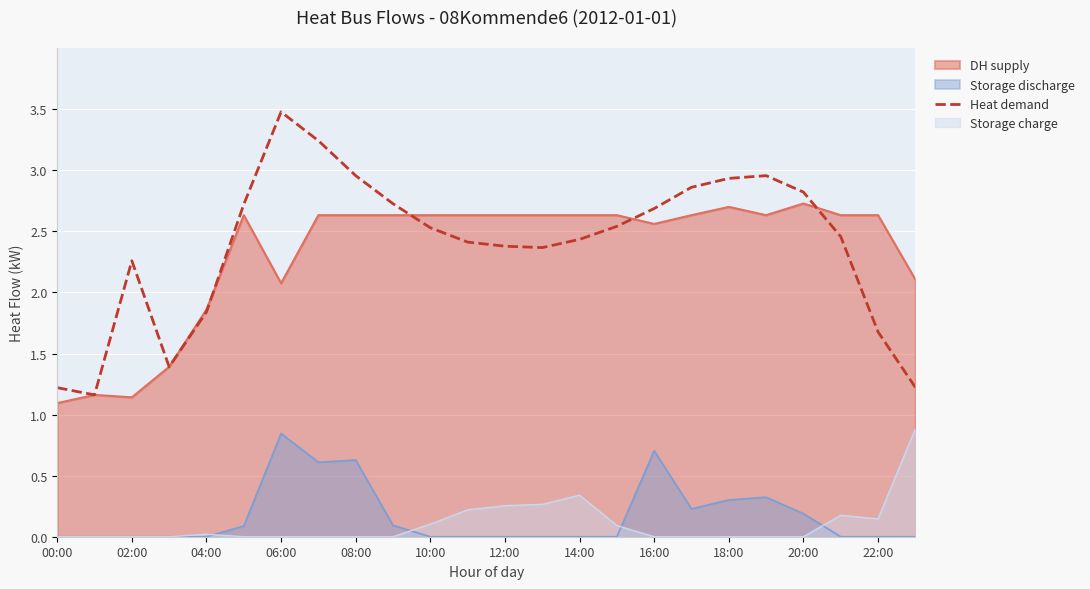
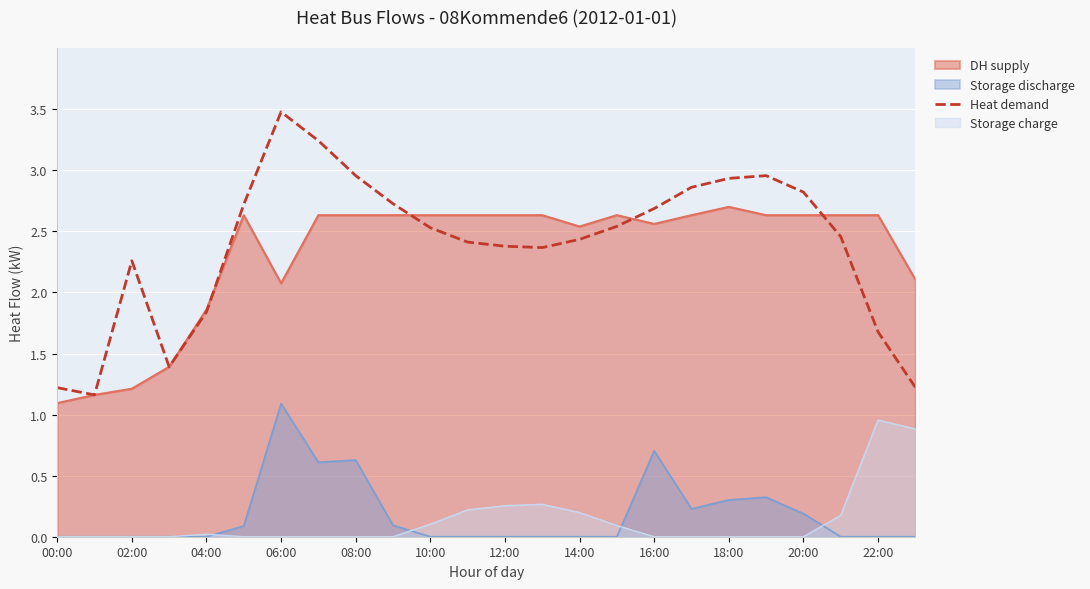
DH supply, 02:00: 1.14 -> 1.21
Storage discharge, 06:00: 0.85 -> 1.09
DH supply, 14:00: 2.63 -> 2.54
Storage charge, 14:00: 0.34 -> 0.20
DH supply, 20:00: 2.73 -> 2.63
Storage charge, 22:00: 0.15 -> 0.96
